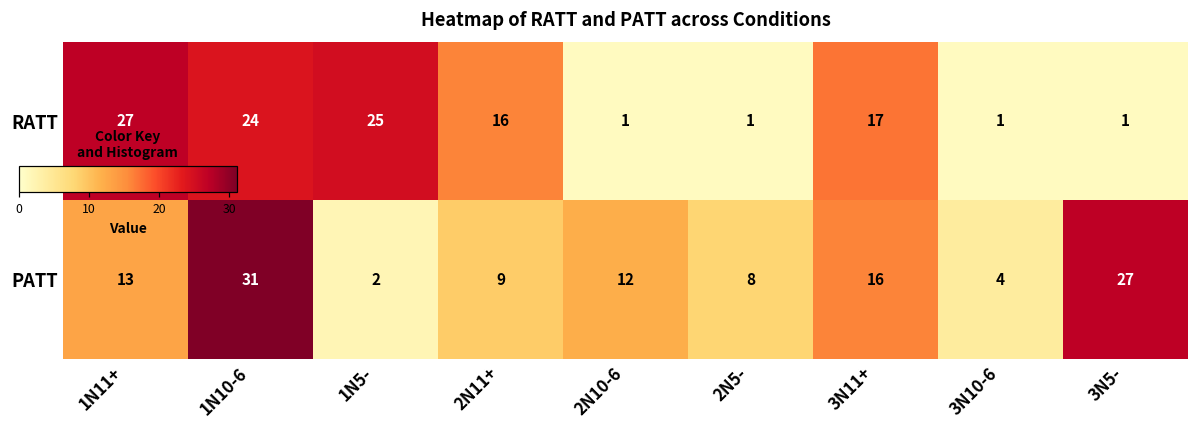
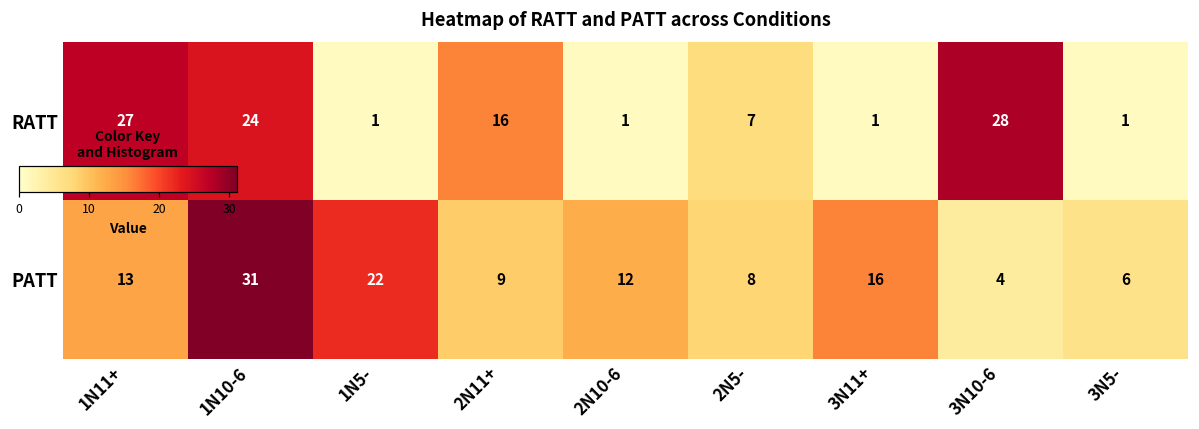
RATT, 1N5-: 25 -> 1
RATT, 2N5-: 1 -> 7
RATT, 3N11+: 17 -> 1
RATT, 3N10-6: 1 -> 28
PATT, 1N5-: 2 -> 22
PATT, 3N5-: 27 -> 6
